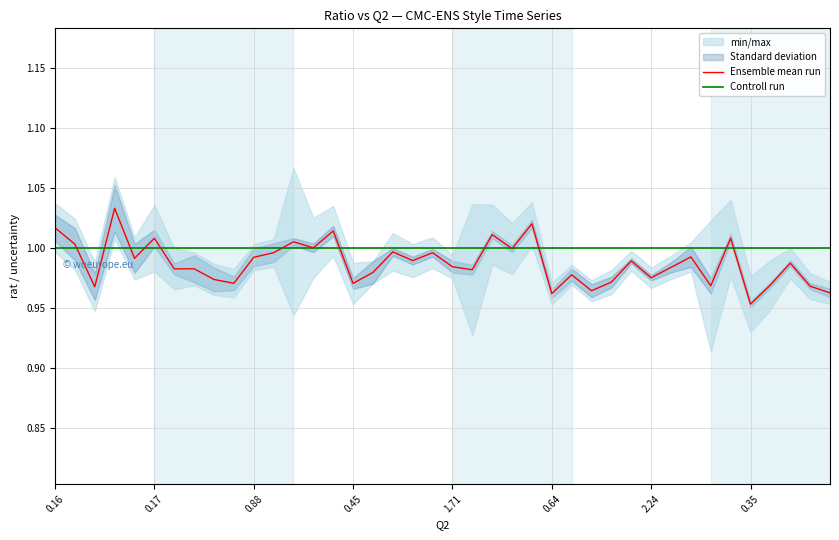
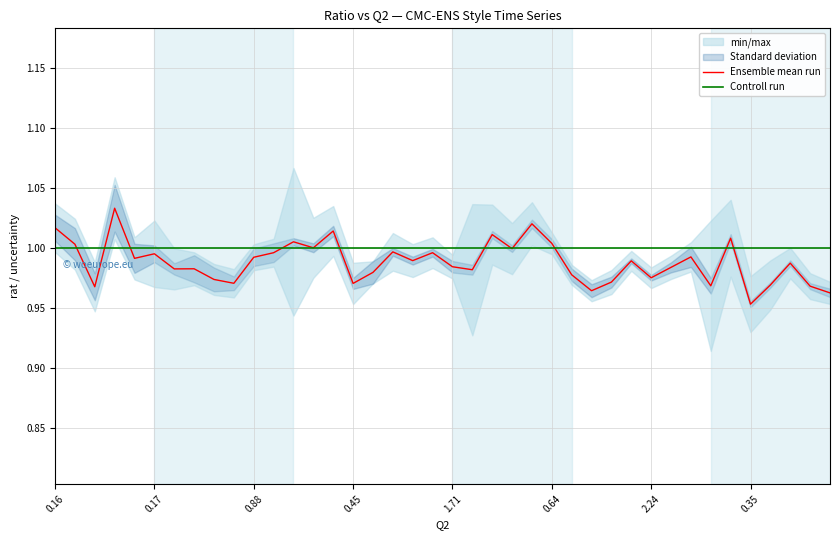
Ensemble mean run, 0.17: 1.008 -> 0.995
Ensemble mean run, 0.64: 0.962 -> 1.004
